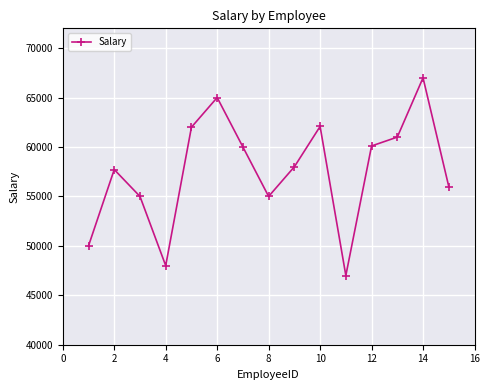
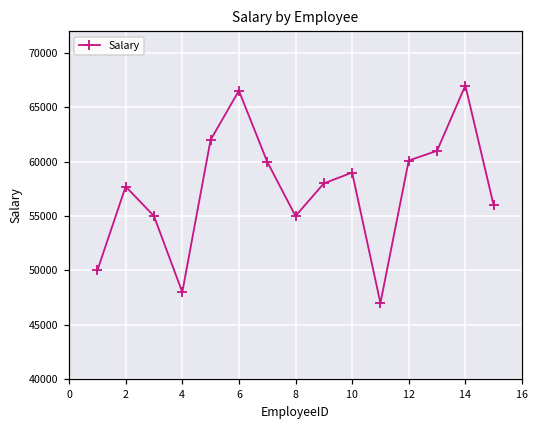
6: 65000 -> 67000
10: 62000 -> 59000
